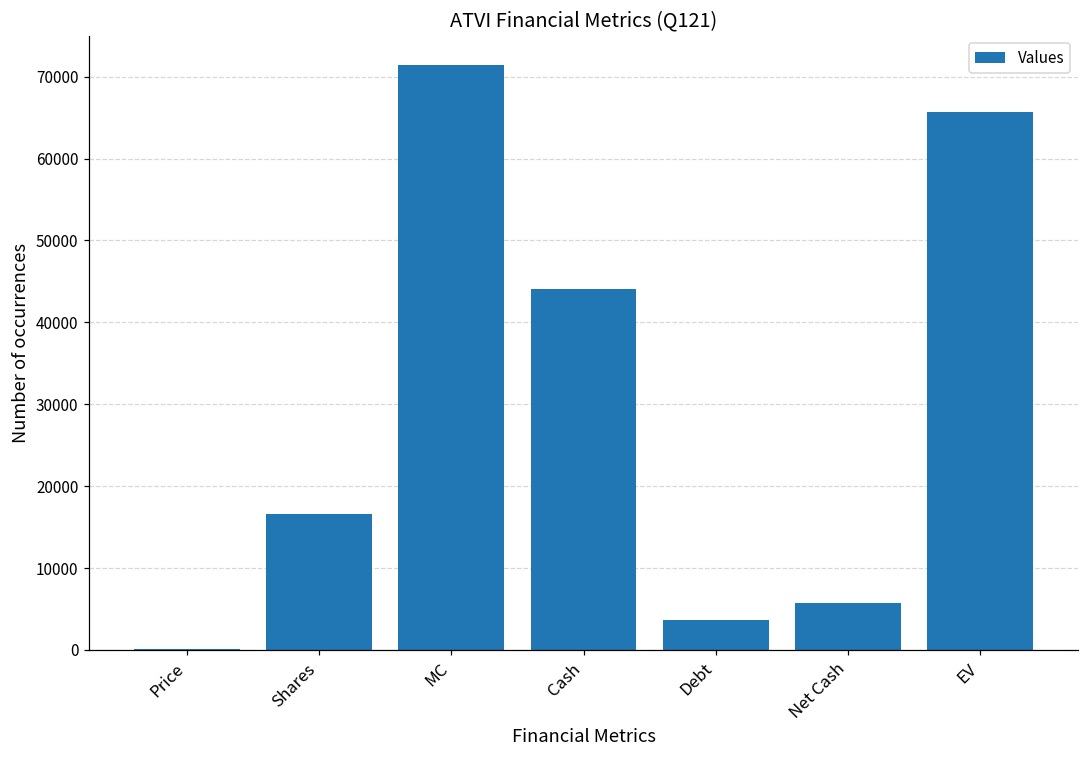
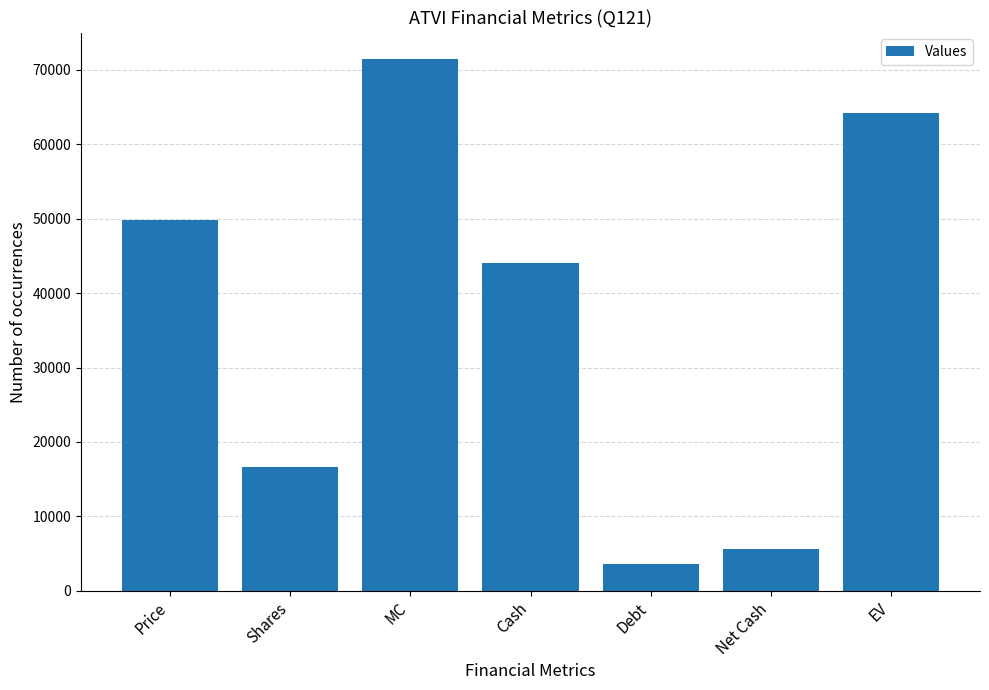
Price: 0 -> 50000
EV: 66000 -> 64000
